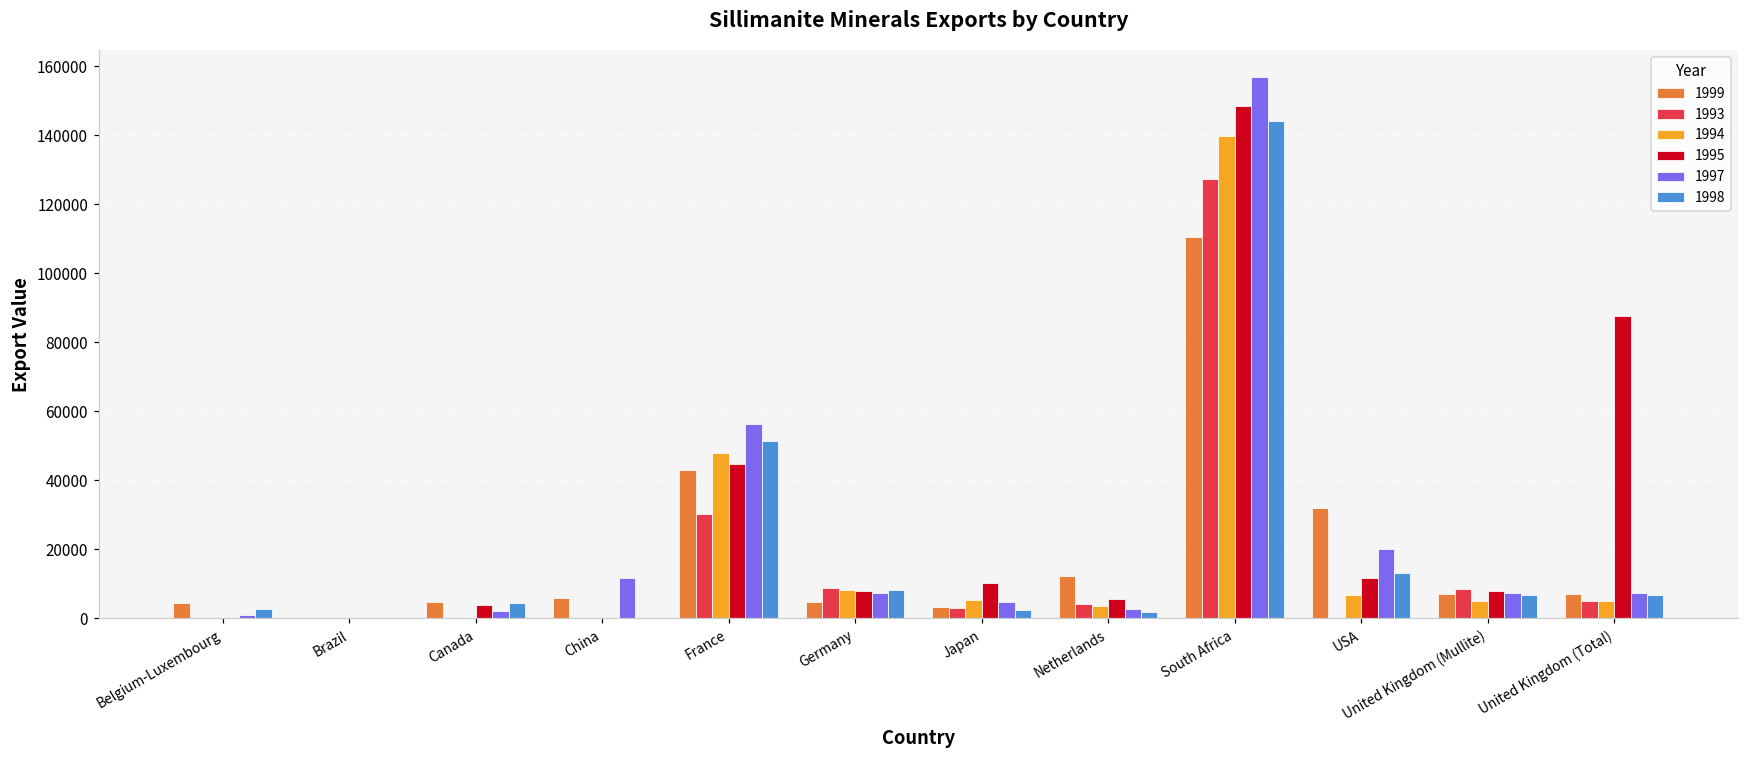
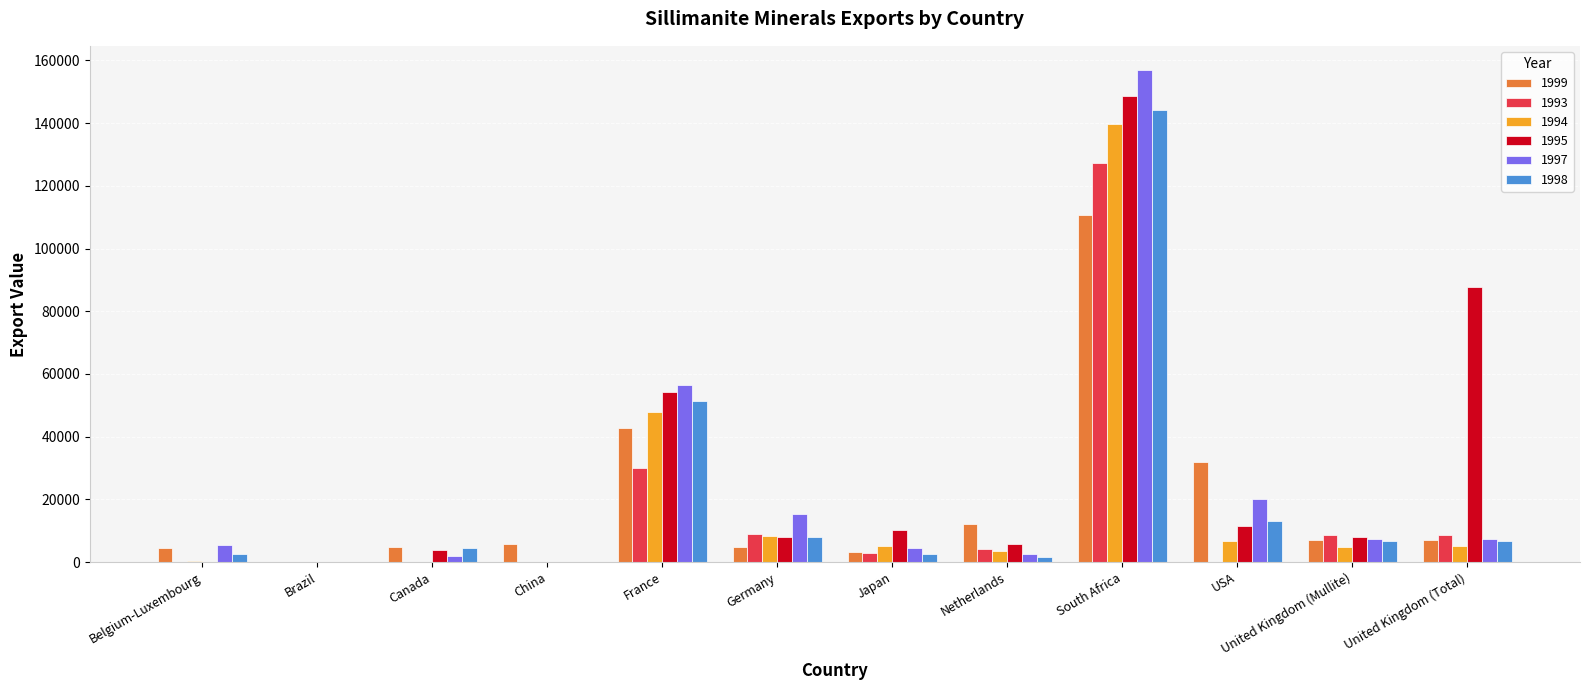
1997, Belgium-Luxembourg: 1000 -> 5000
1997, China: 12000 -> 0
1995, France: 45000 -> 54000
1997, Germany: 7000 -> 15000
1993, United Kingdom (Total): 5000 -> 9000
